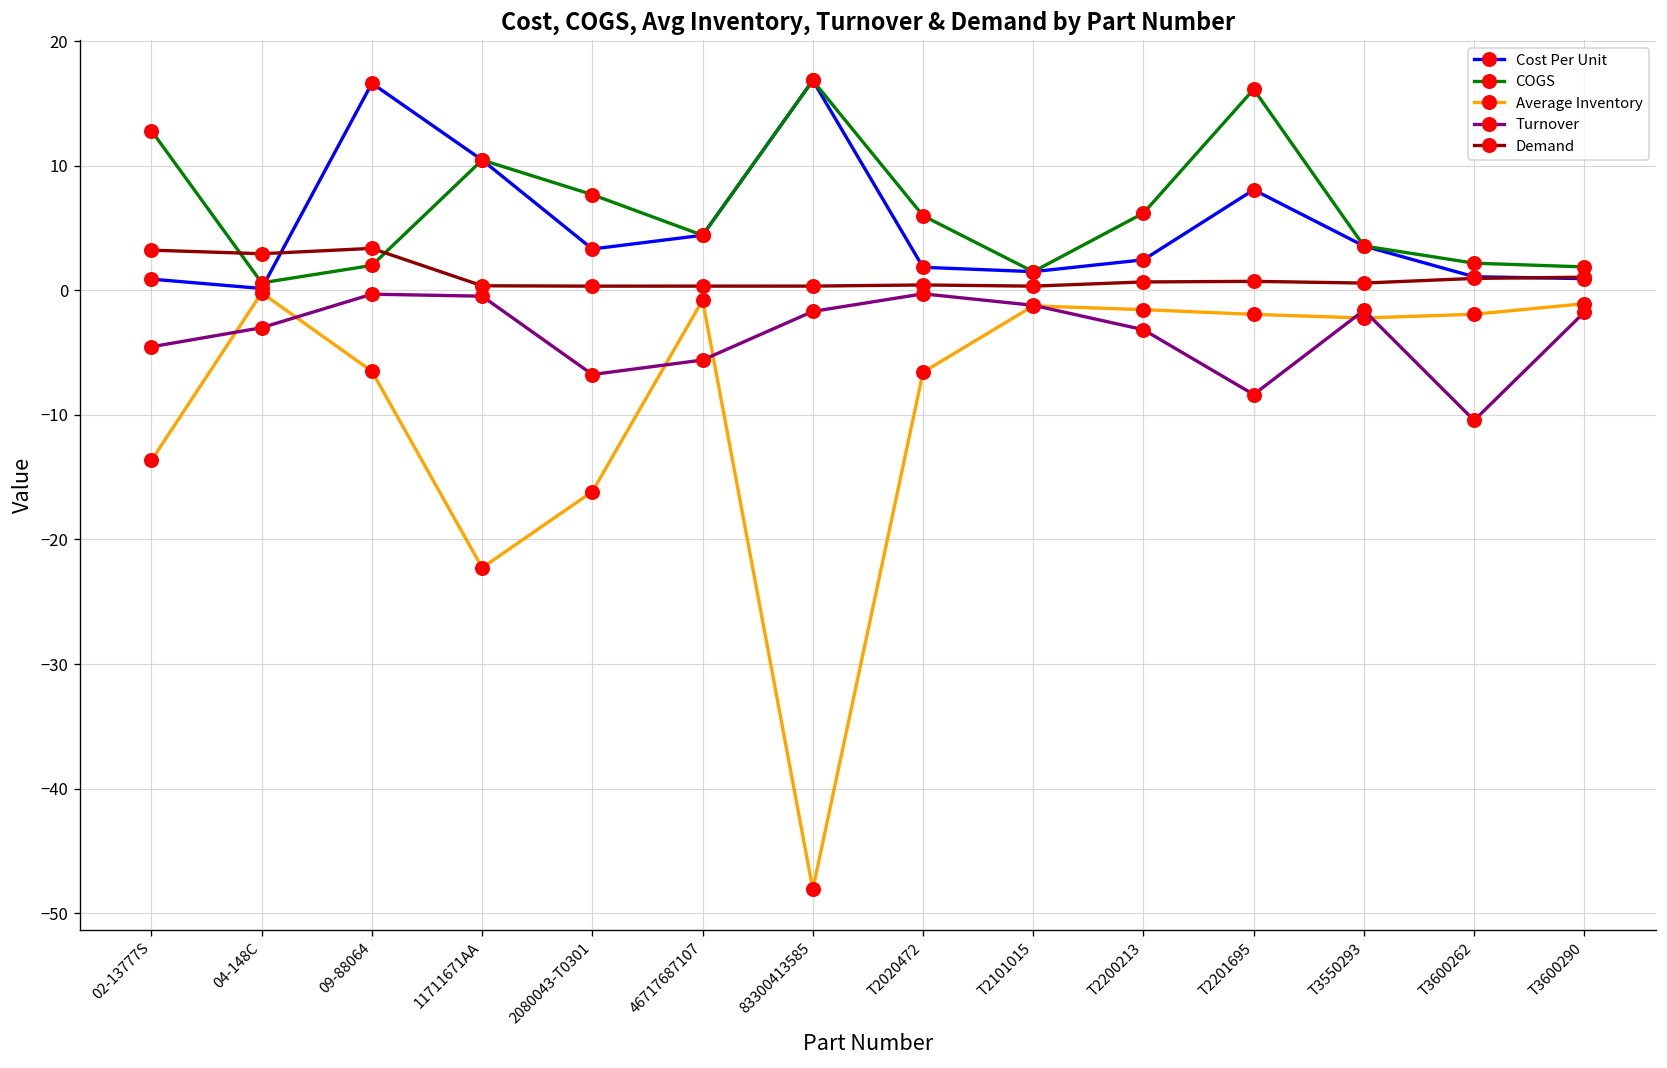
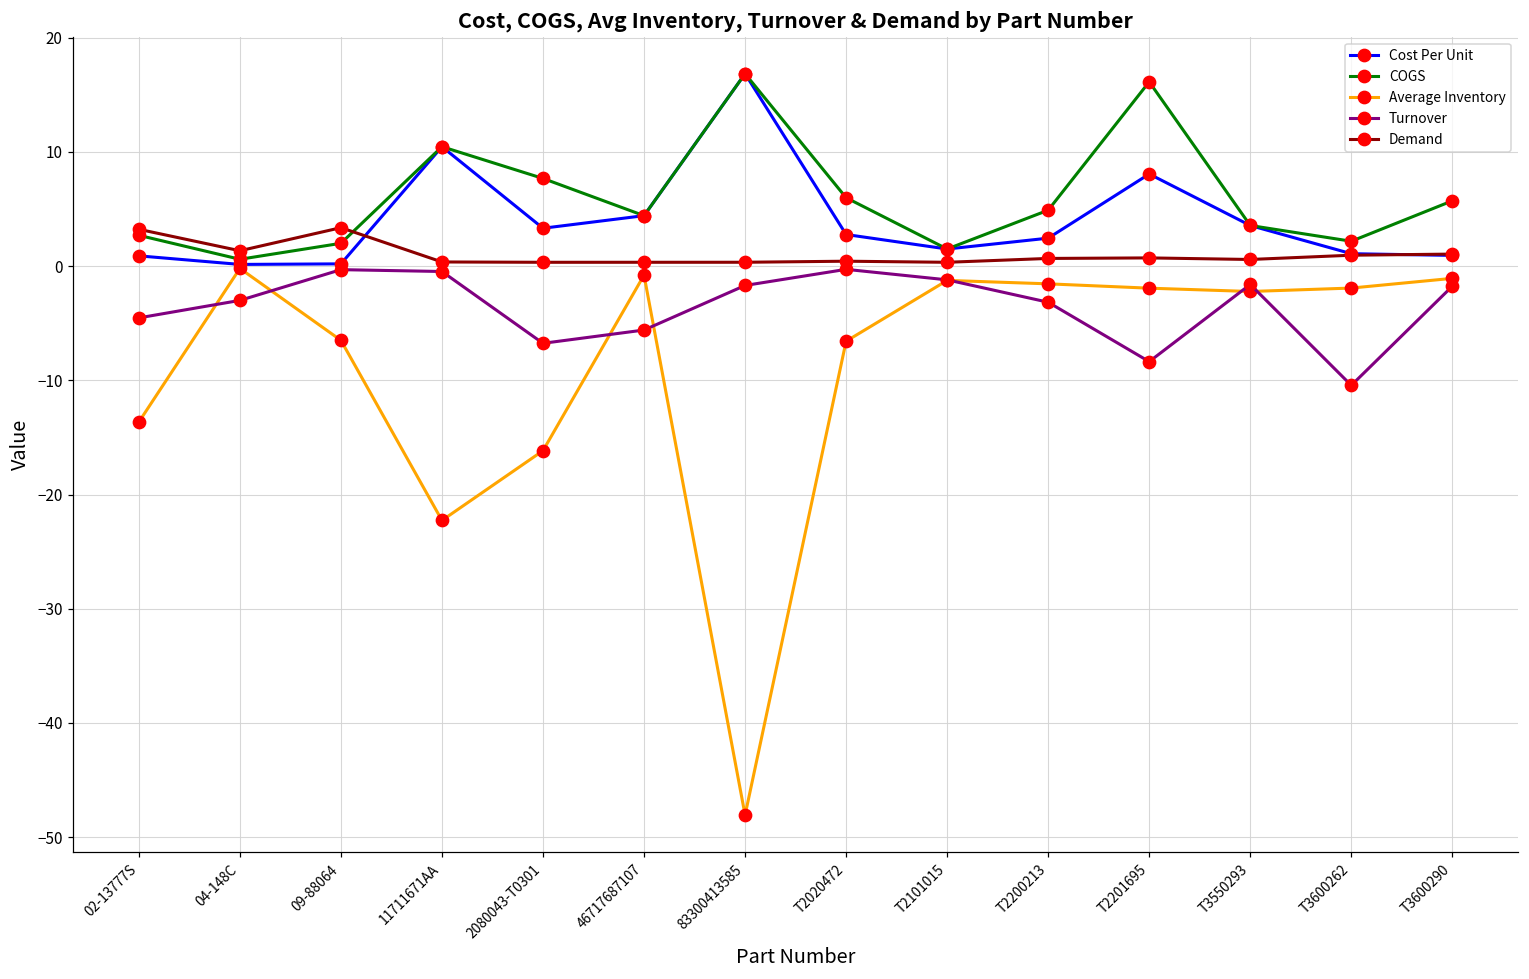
COGS, 02-13777S: 12.8 -> 2.7
Demand, 04-148C: 2.9 -> 1.3
Cost Per Unit, 09-88064: 16.6 -> 0.2
Cost Per Unit, T2020472: 1.9 -> 2.8
COGS, T2200213: 6.2 -> 4.9
COGS, T3600290: 1.9 -> 5.7
